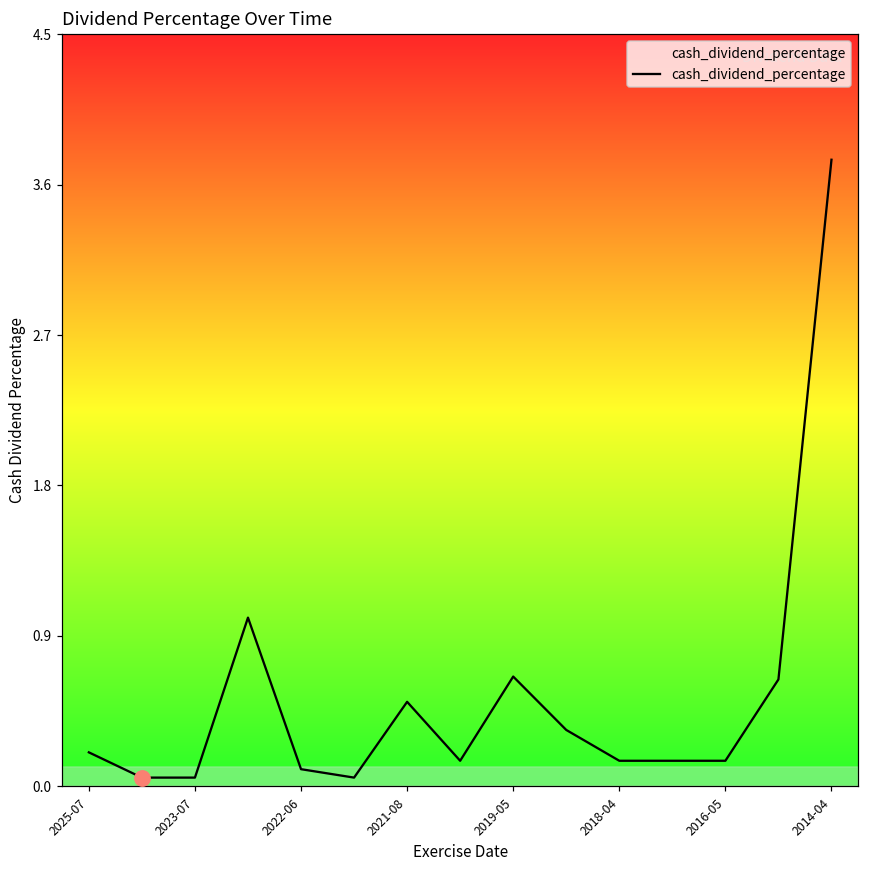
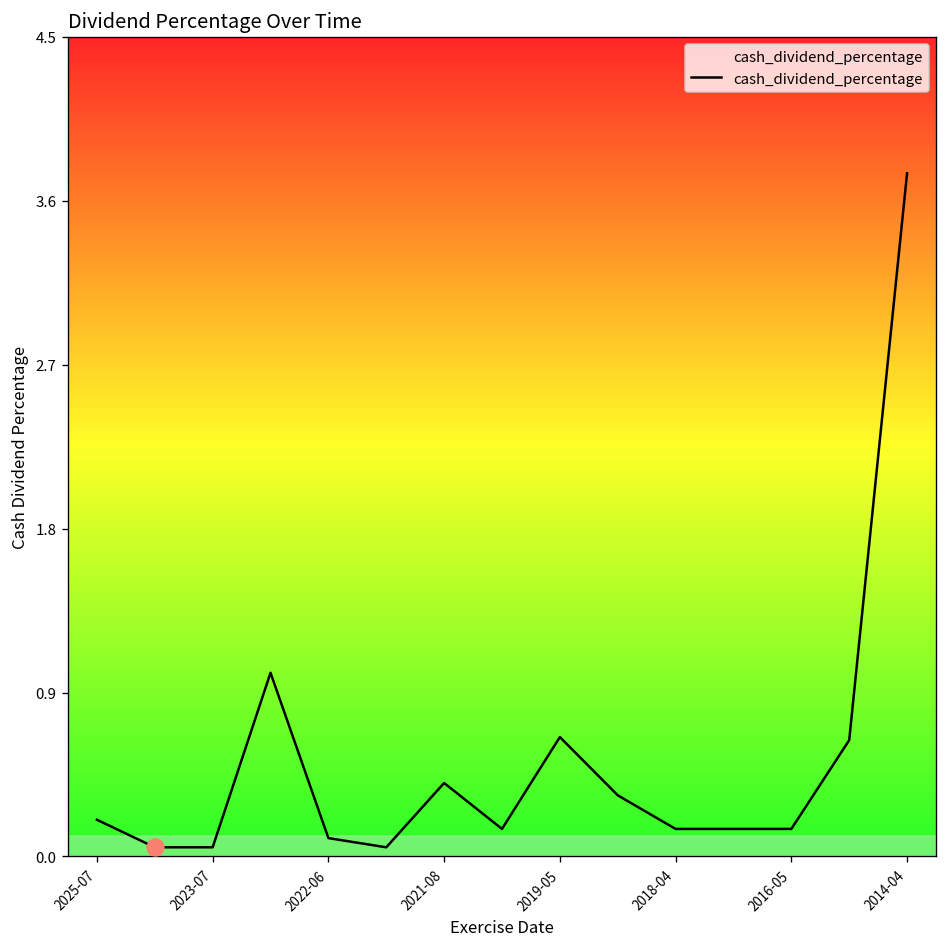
cash_dividend_percentage, 2021-08: 0.5 -> 0.4
